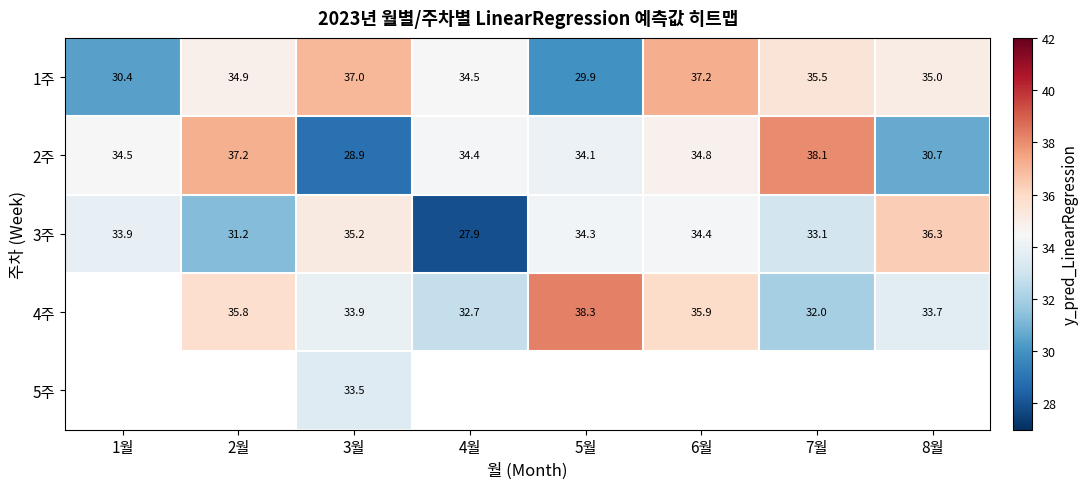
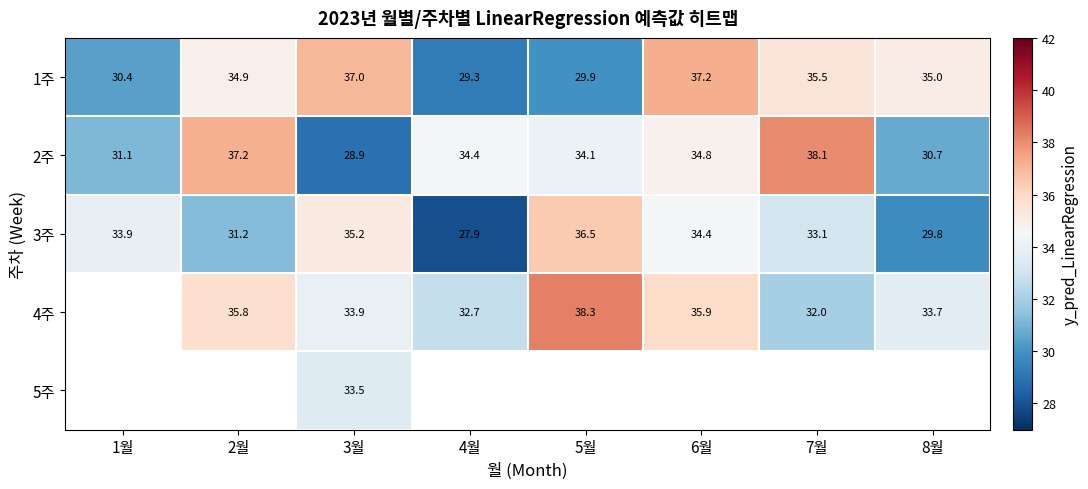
1주, 4월: 34.5 -> 29.3
2주, 1월: 34.5 -> 31.1
3주, 5월: 34.3 -> 36.5
3주, 8월: 36.3 -> 29.8
